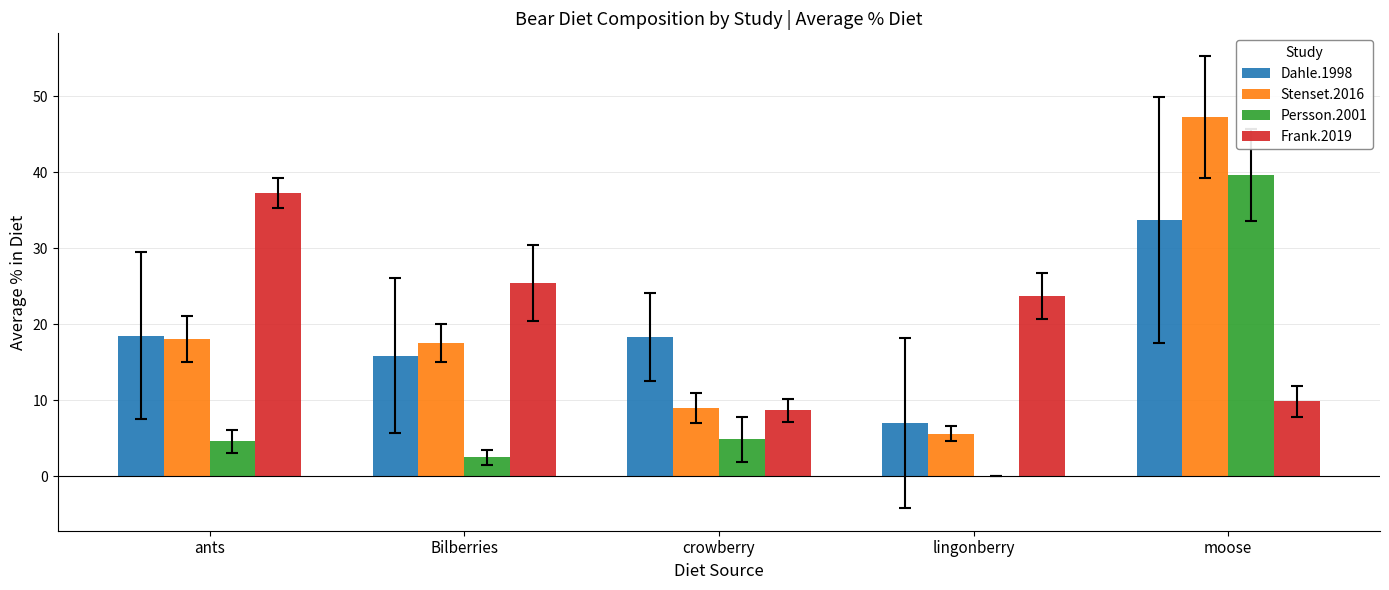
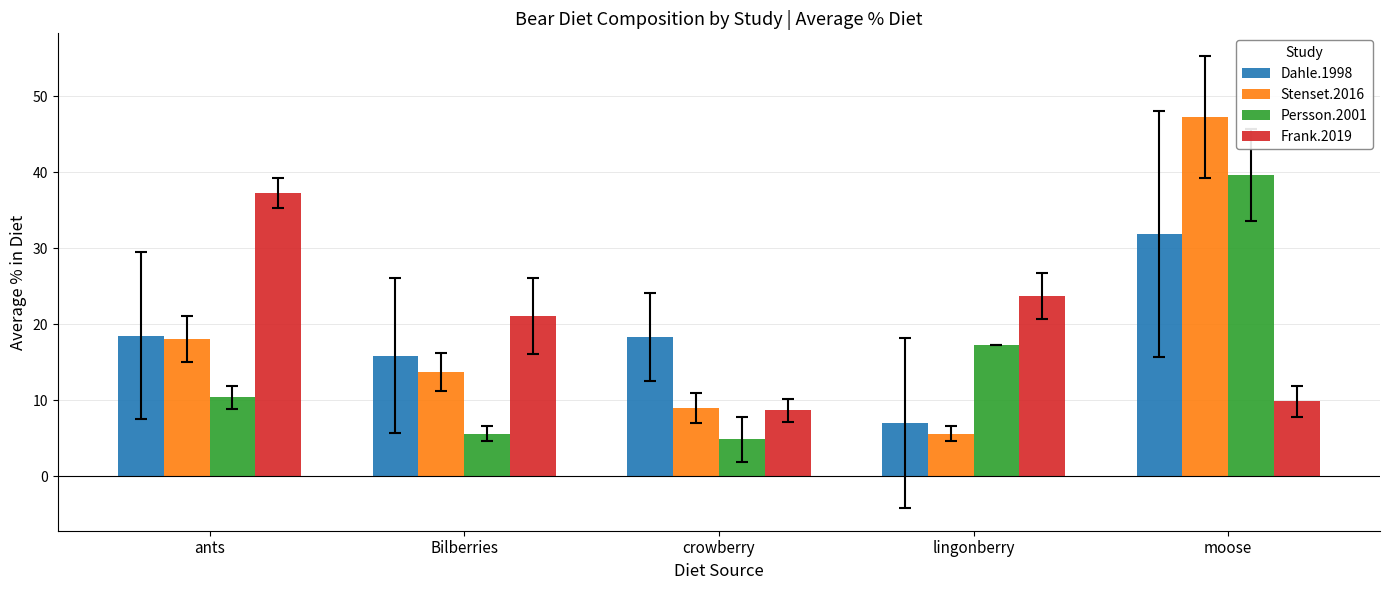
Persson.2001, ants: 5 -> 10
Stenset.2016, Bilberries: 17 -> 14
Persson.2001, Bilberries: 3 -> 6
Frank.2019, Bilberries: 25 -> 21
Persson.2001, lingonberry: 0 -> 17
Dahle.1998, moose: 34 -> 32
